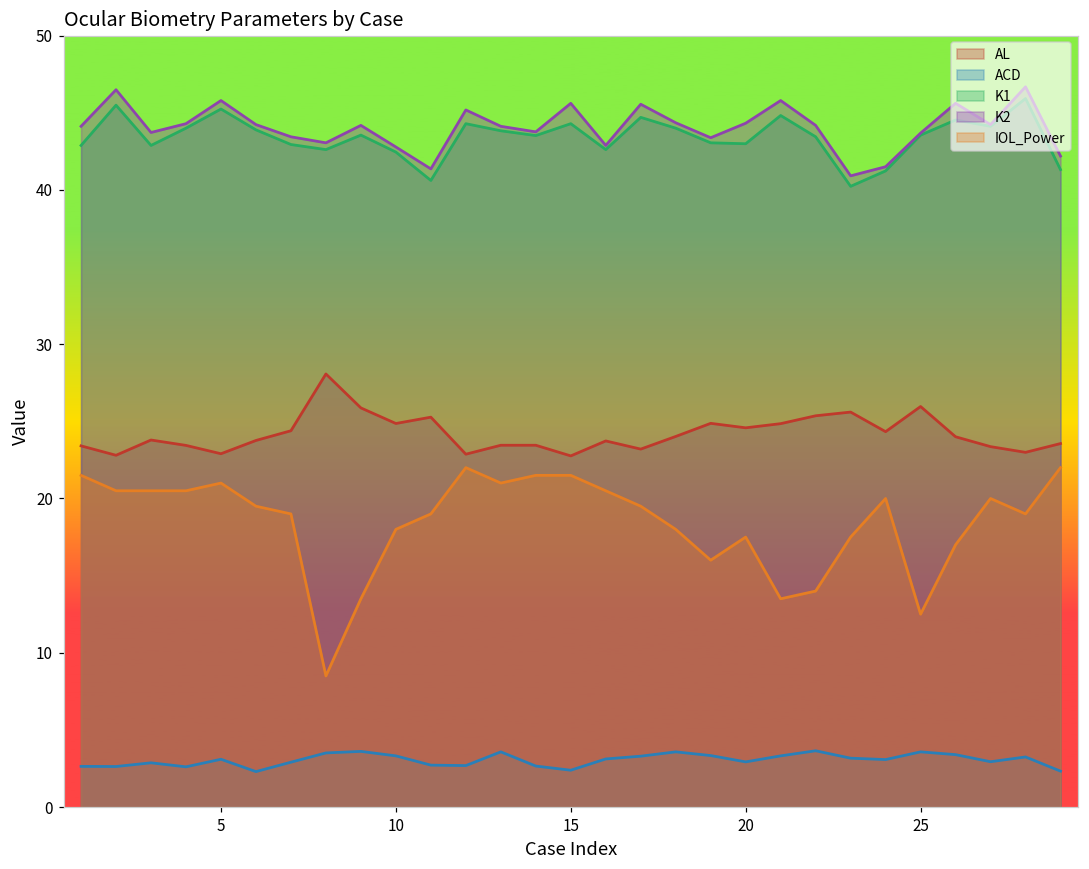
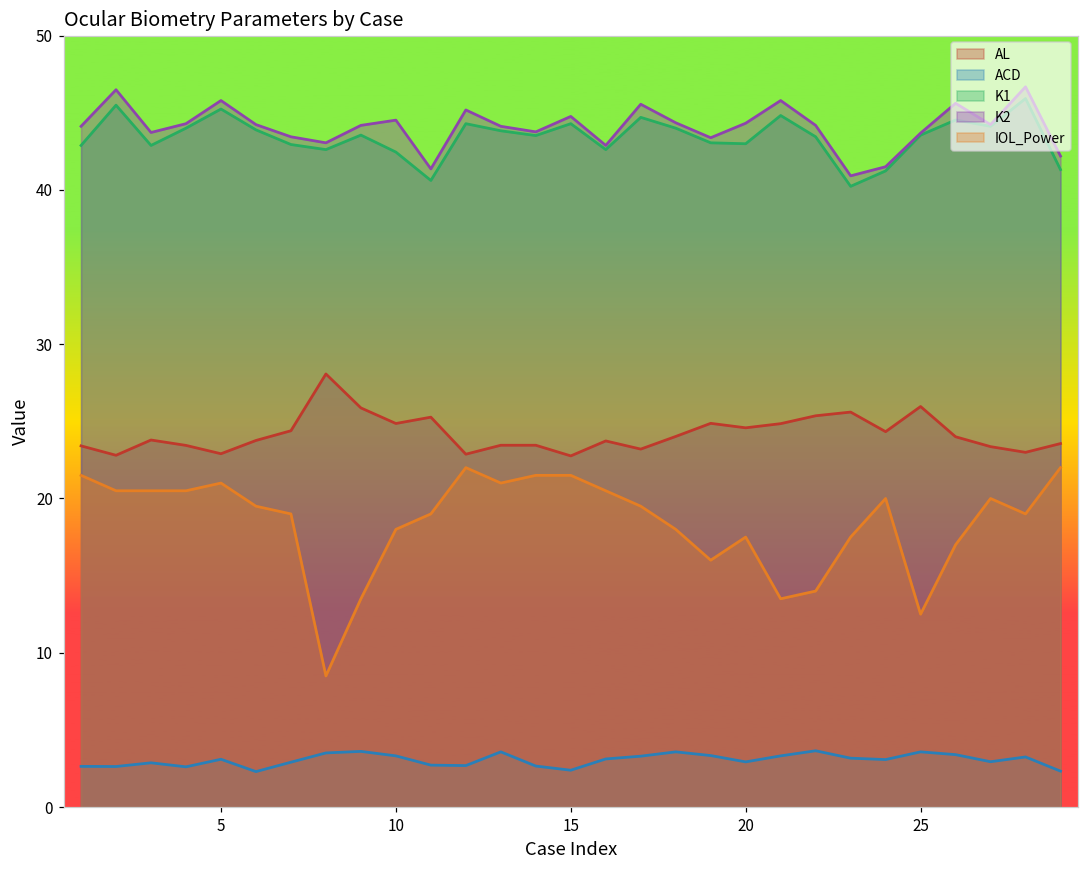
K2, 10: 42.8 -> 44.5
K2, 15: 45.6 -> 44.8
